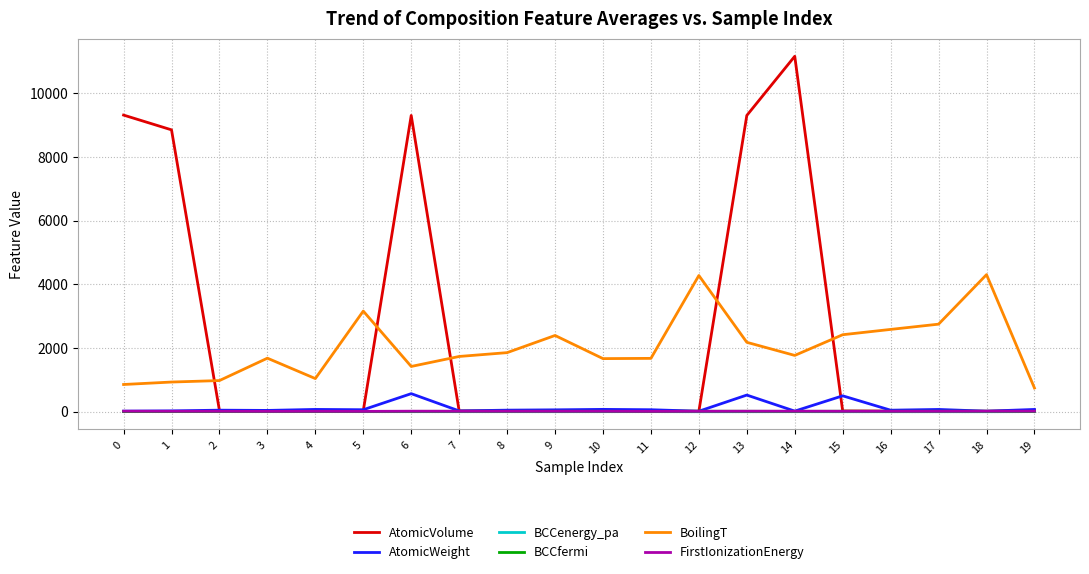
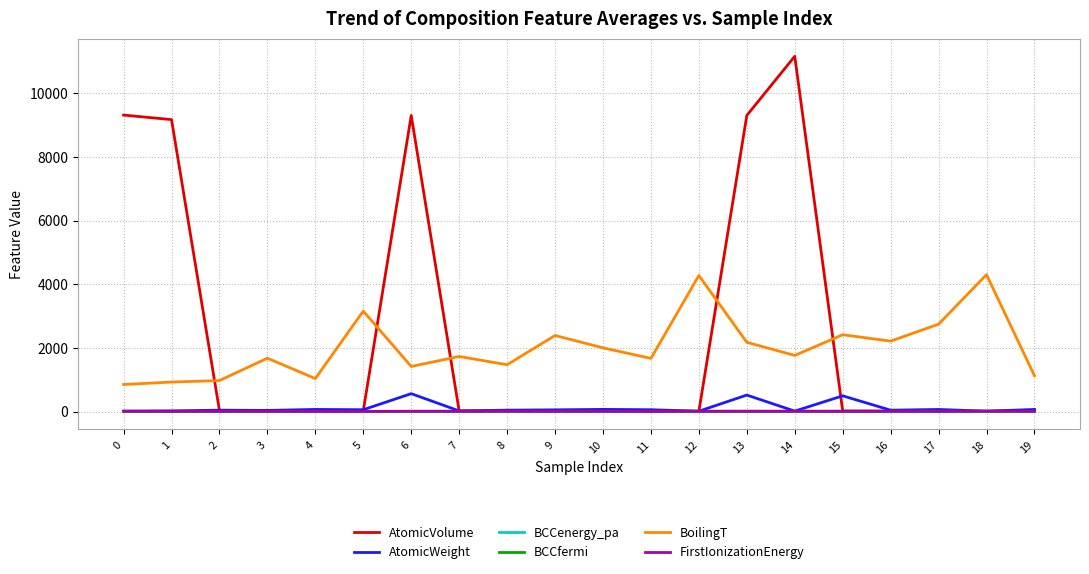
AtomicVolume, 1: 8800 -> 9200
BoilingT, 8: 1900 -> 1500
BoilingT, 10: 1700 -> 2000
BoilingT, 16: 2600 -> 2200
BoilingT, 19: 700 -> 1100
